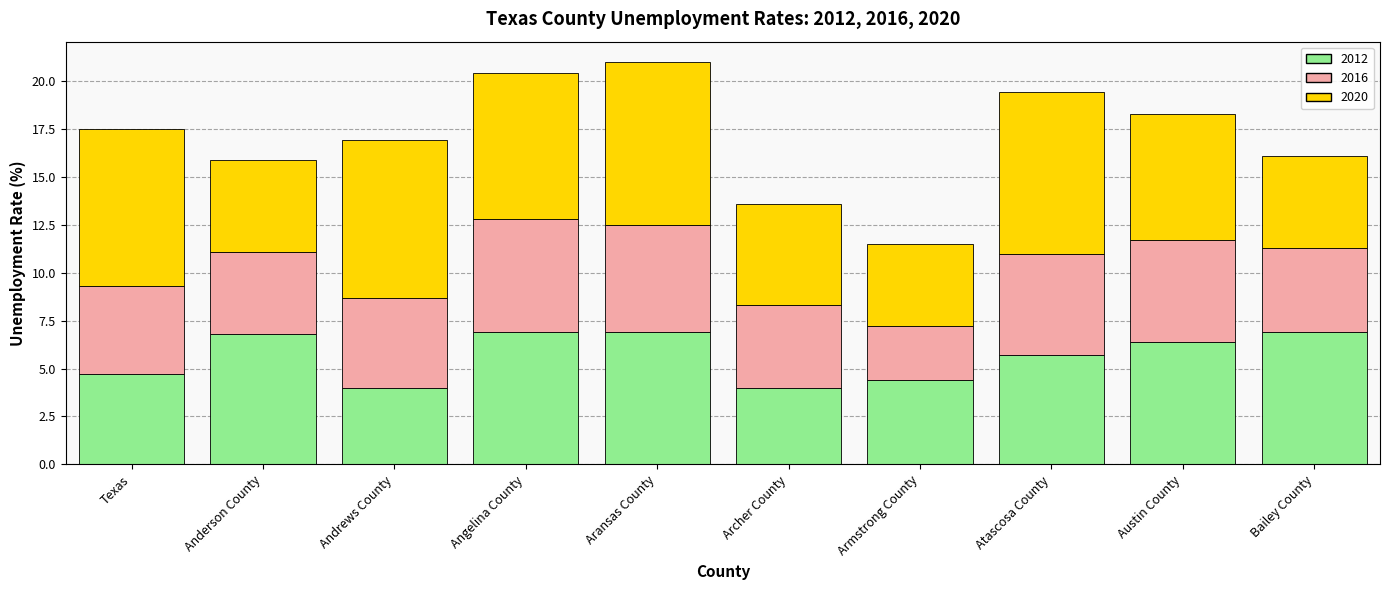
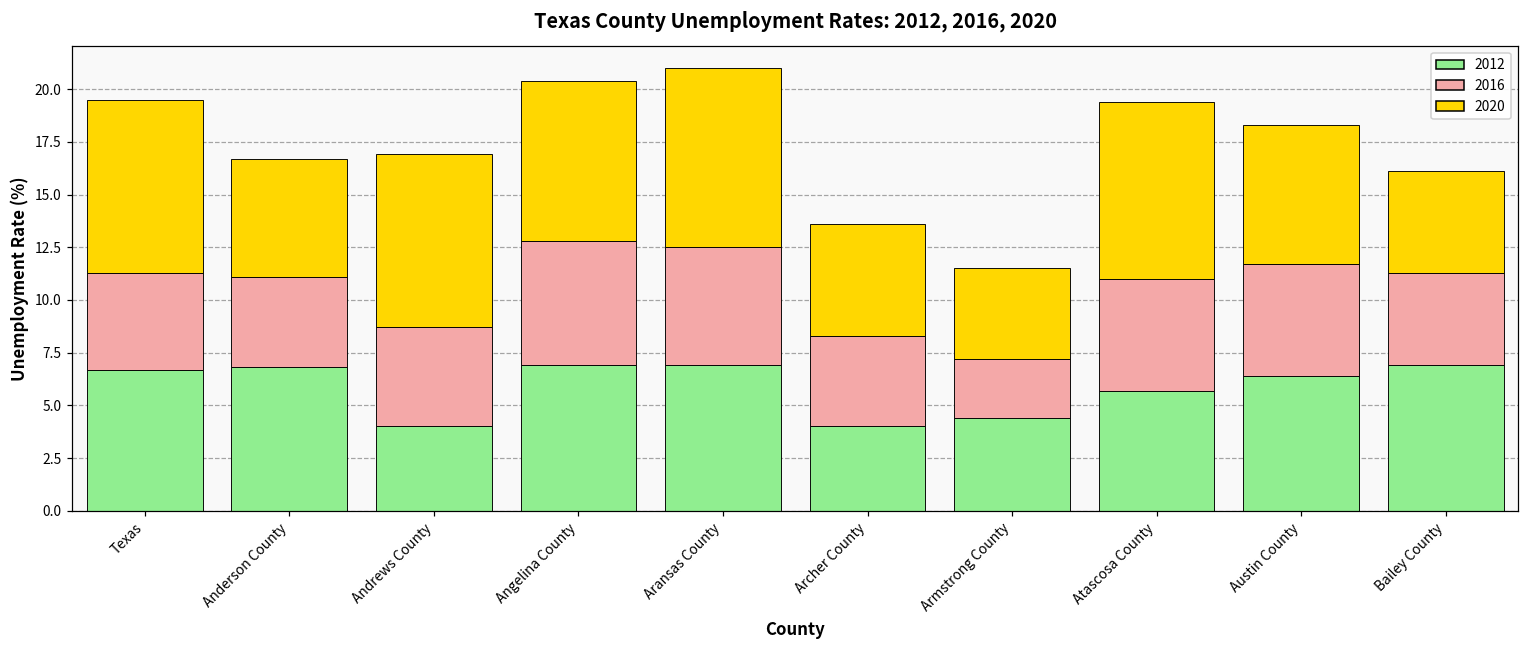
2012, Texas: 4.7 -> 6.7
2020, Anderson County: 4.8 -> 5.6
